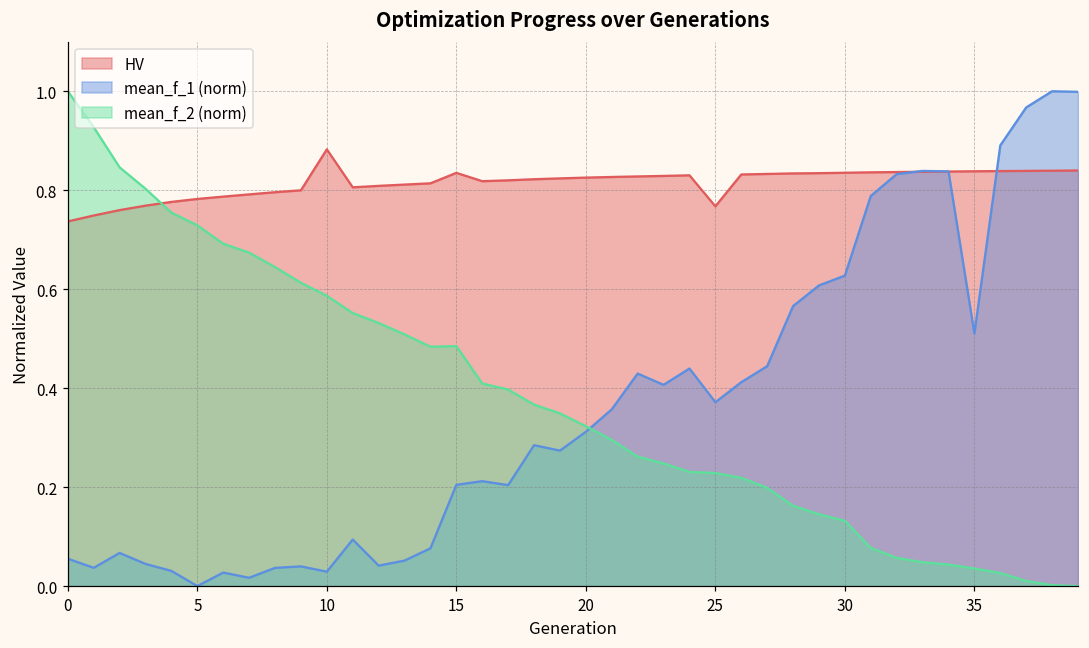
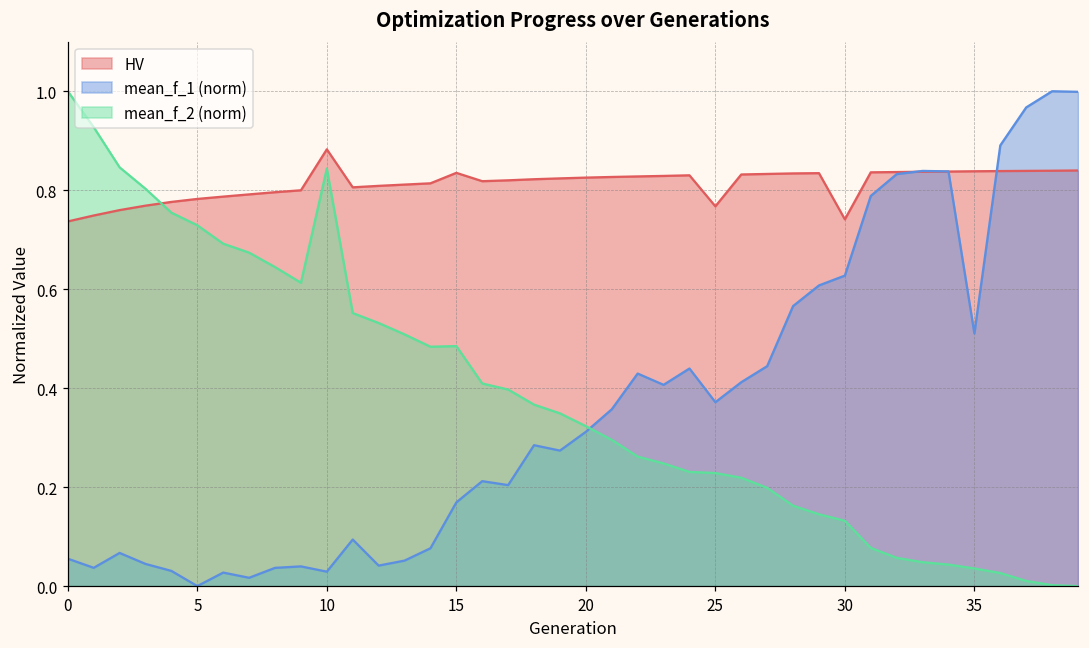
mean_f_2 (norm), 10: 0.59 -> 0.84
mean_f_1 (norm), 15: 0.20 -> 0.17
HV, 30: 0.84 -> 0.74
